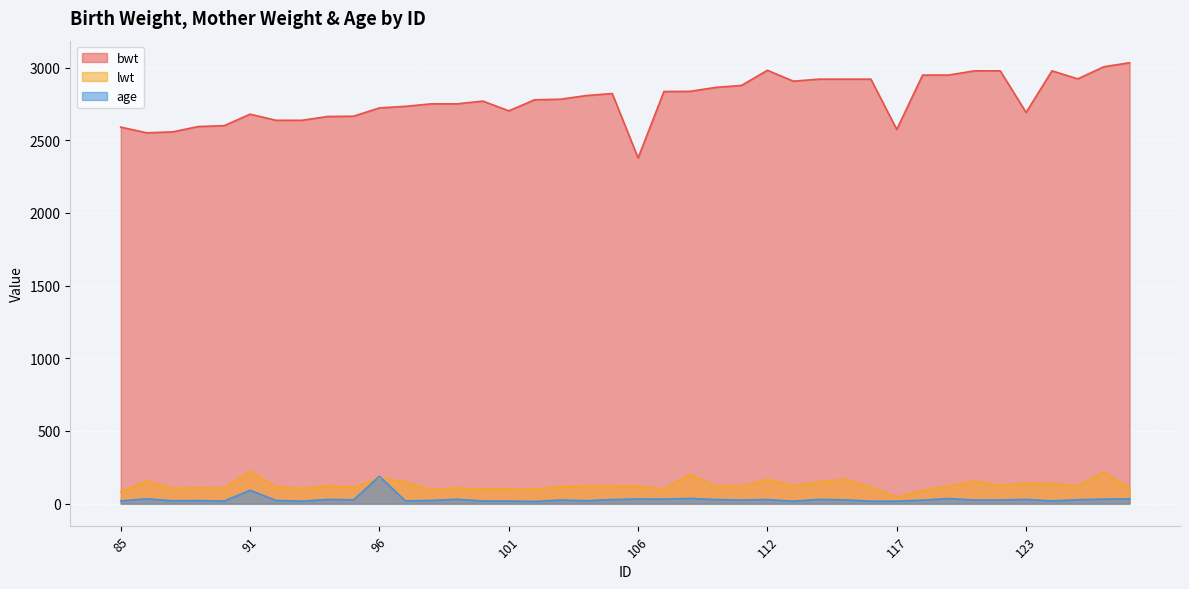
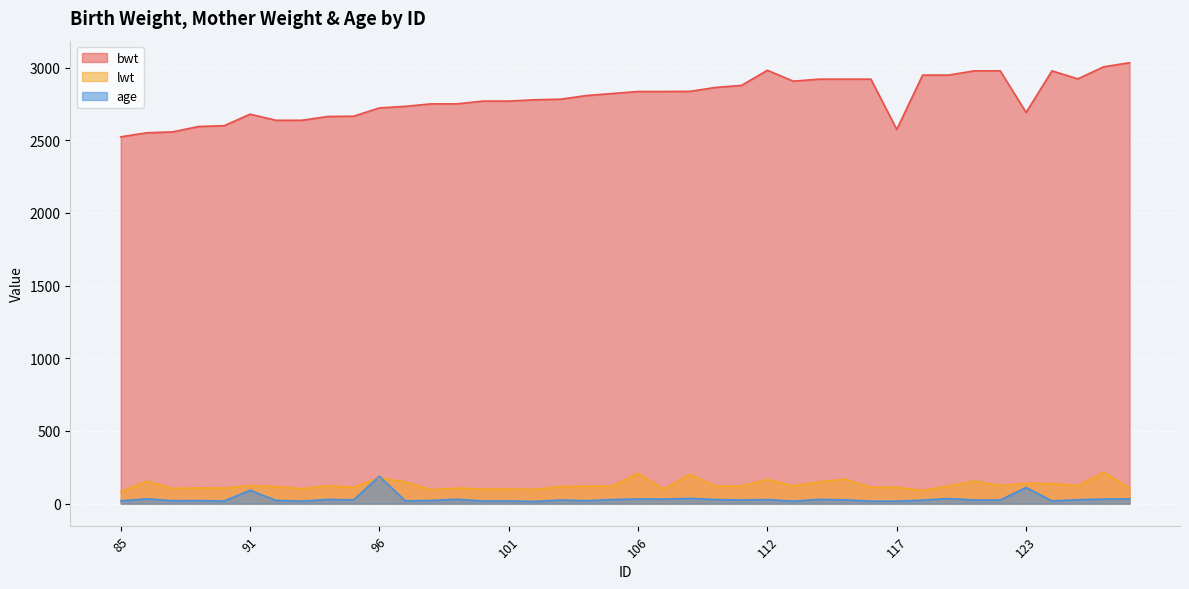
bwt, 85: 2590 -> 2520
lwt, 91: 220 -> 120
bwt, 101: 2700 -> 2770
bwt, 106: 2380 -> 2840
lwt, 106: 120 -> 210
lwt, 117: 50 -> 110
age, 123: 30 -> 110
